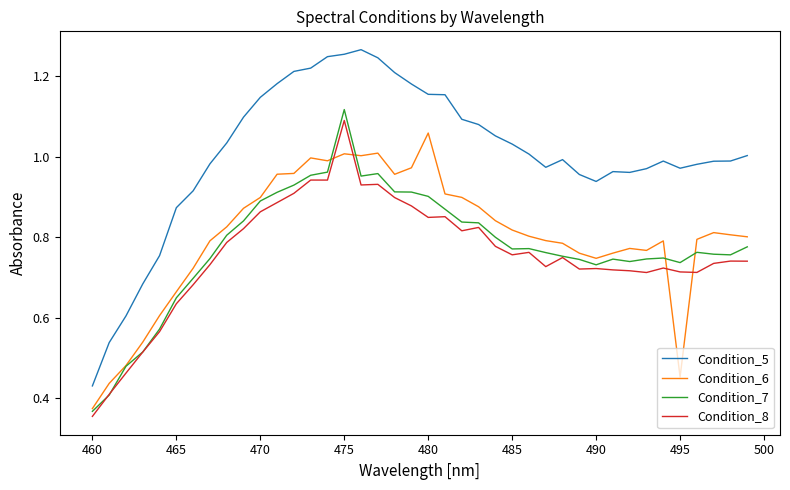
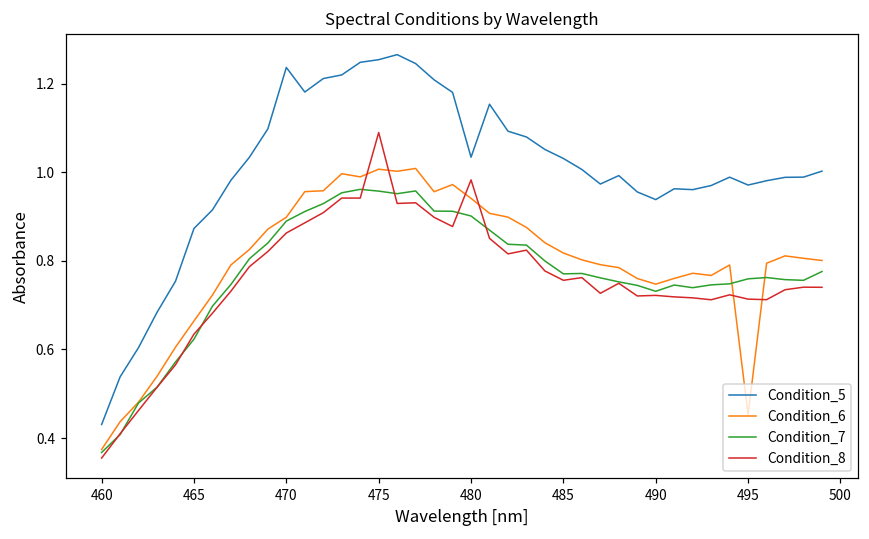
Condition_7, 465: 0.65 -> 0.62
Condition_5, 470: 1.15 -> 1.24
Condition_7, 475: 1.12 -> 0.96
Condition_5, 480: 1.15 -> 1.03
Condition_6, 480: 1.06 -> 0.94
Condition_8, 480: 0.85 -> 0.98
Condition_7, 495: 0.74 -> 0.76
